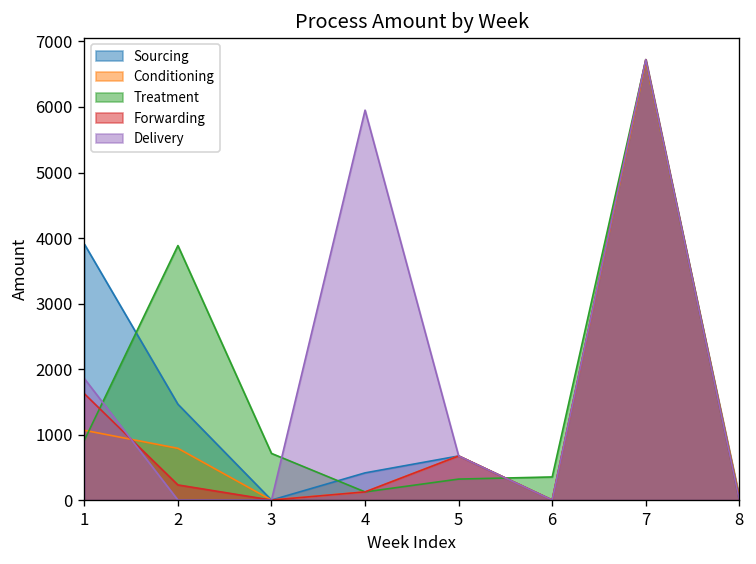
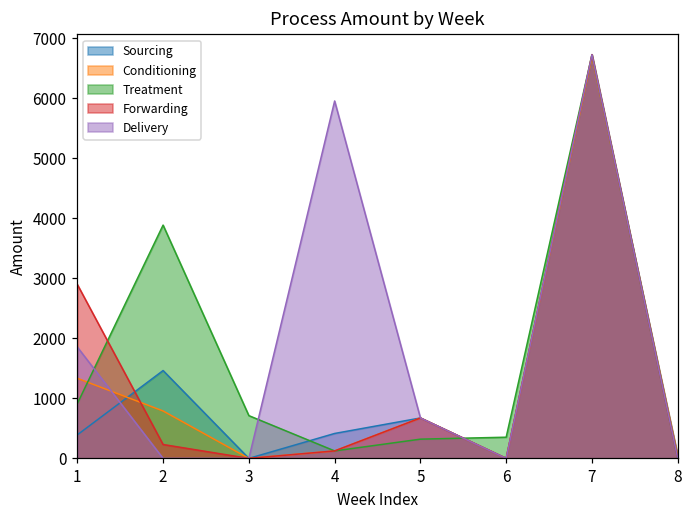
Sourcing, 1: 3900 -> 400
Conditioning, 1: 1100 -> 1300
Forwarding, 1: 1600 -> 2900
